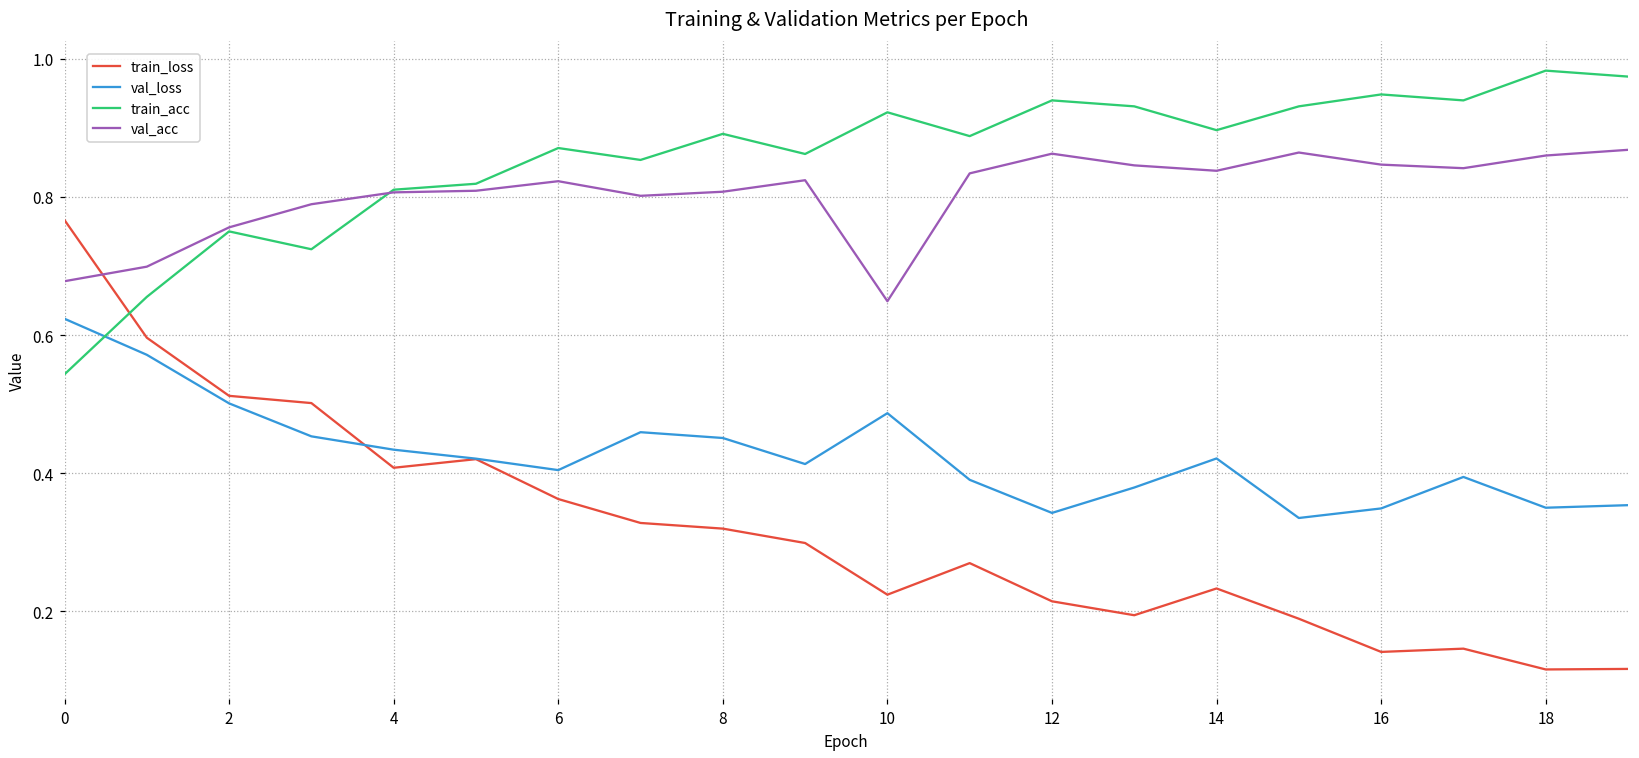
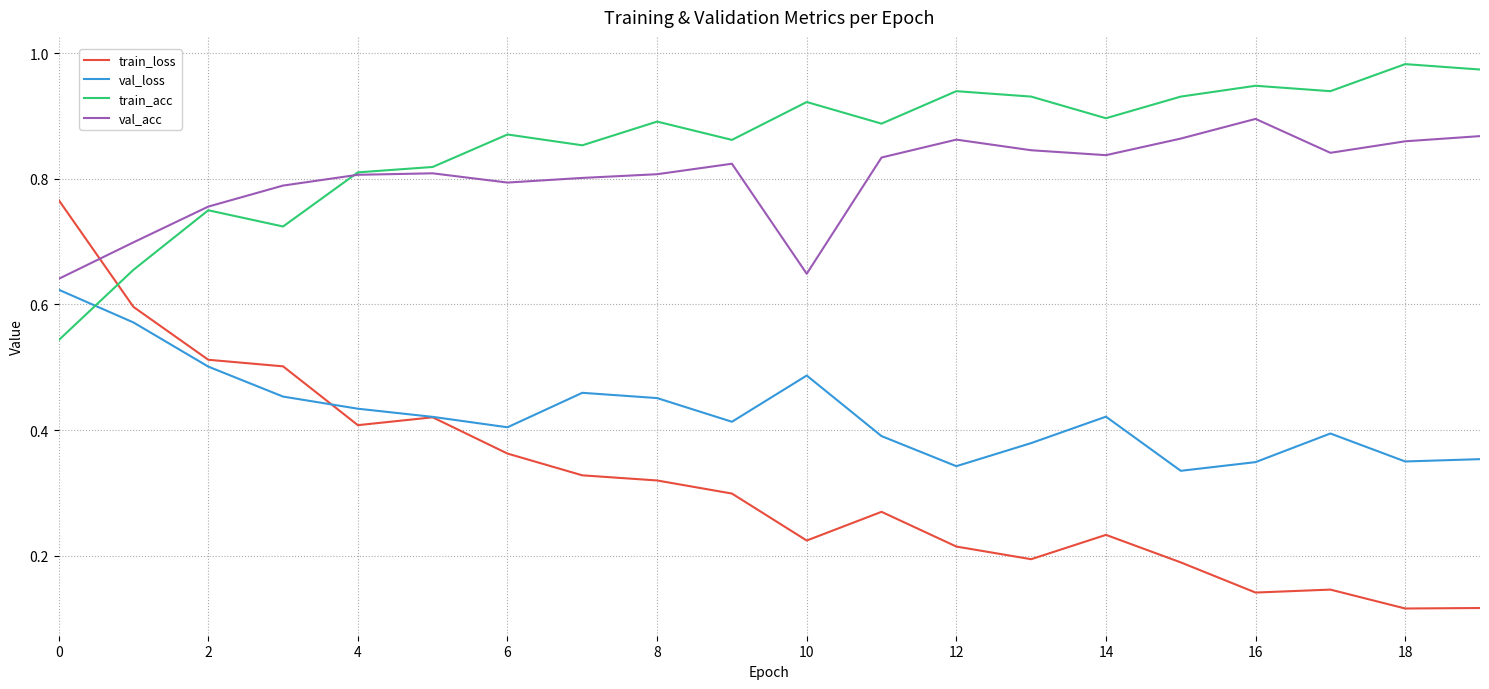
val_acc, 0: 0.68 -> 0.64
val_acc, 6: 0.82 -> 0.79
val_acc, 16: 0.85 -> 0.90
